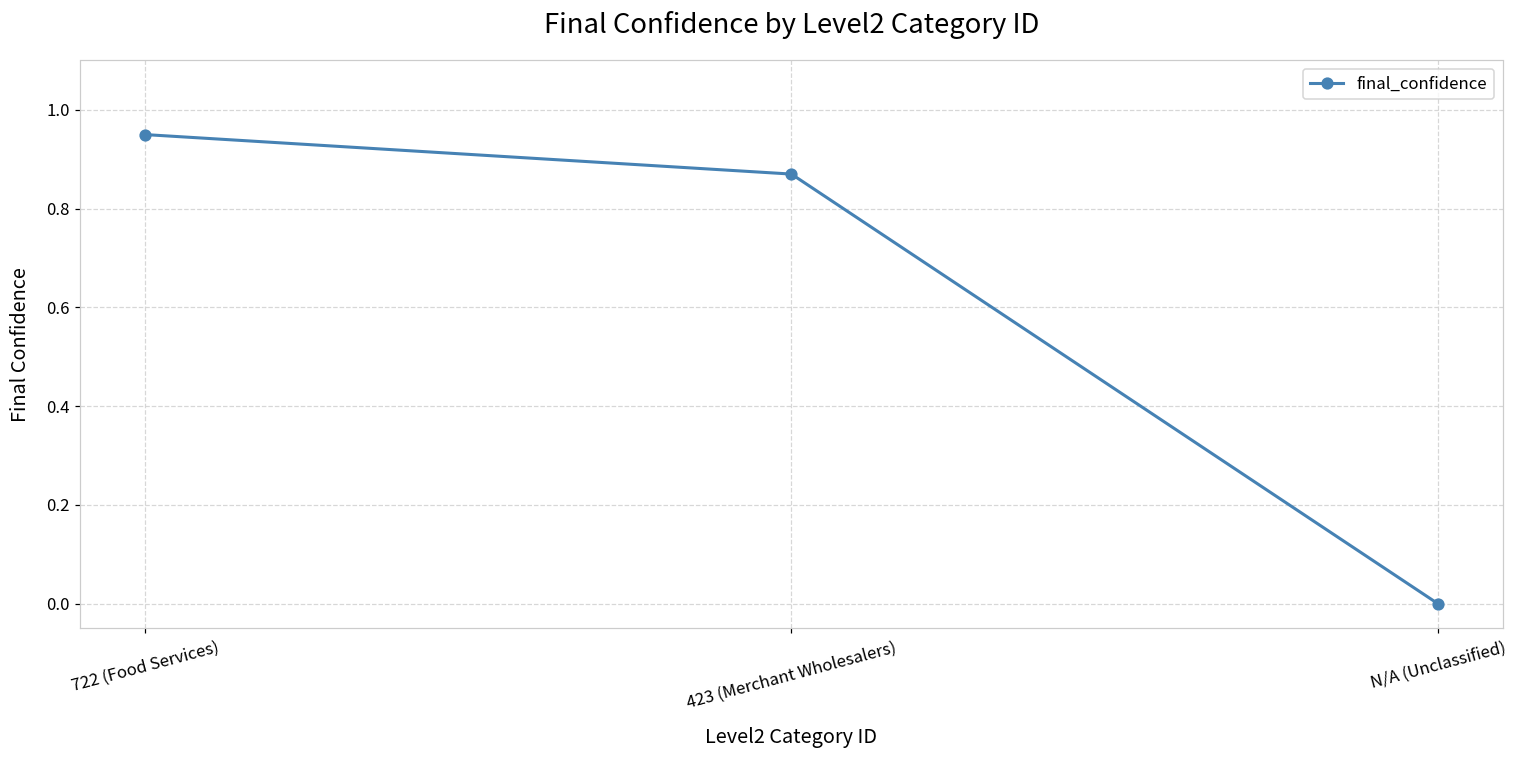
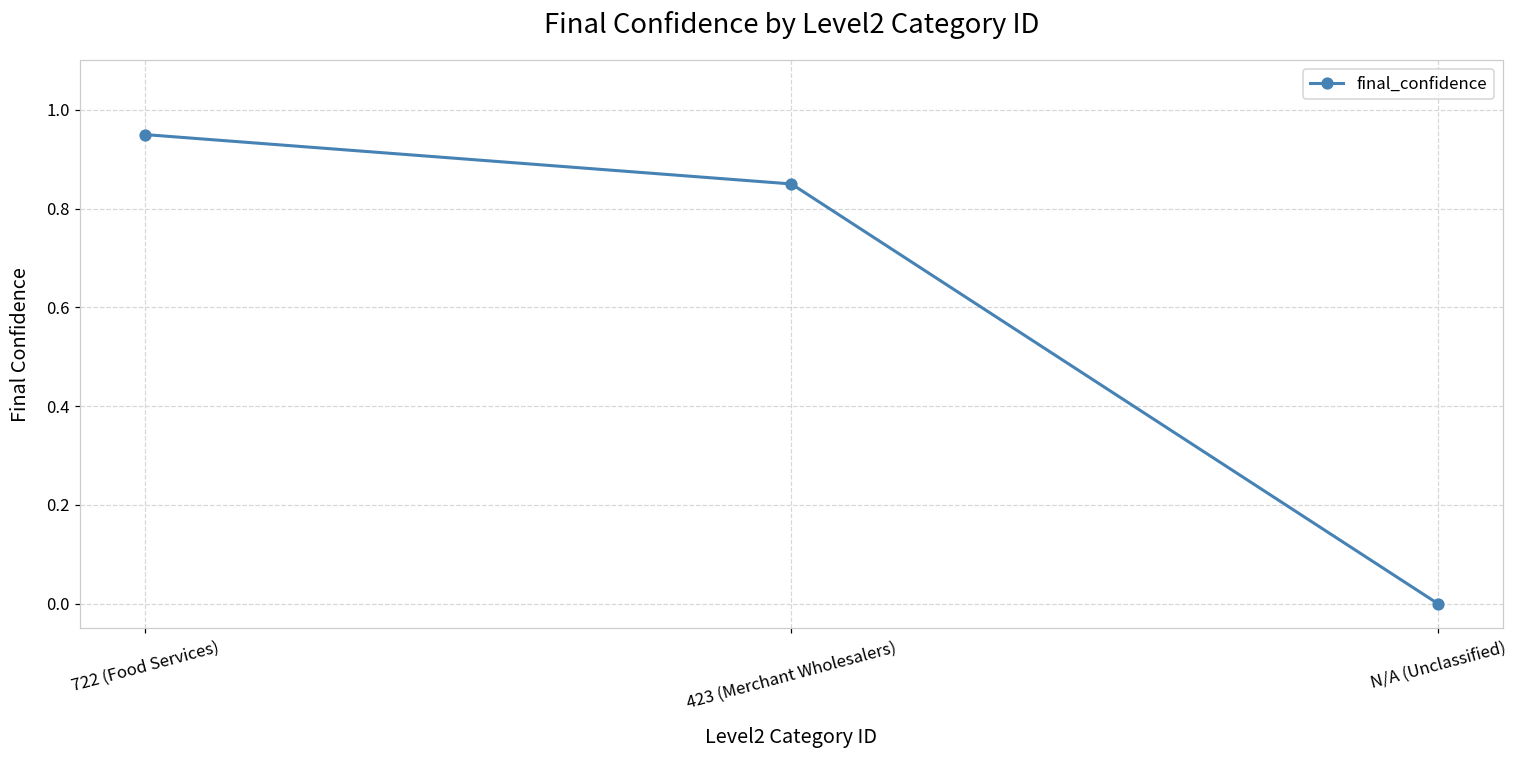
423 (Merchant Wholesalers): 0.87 -> 0.85
